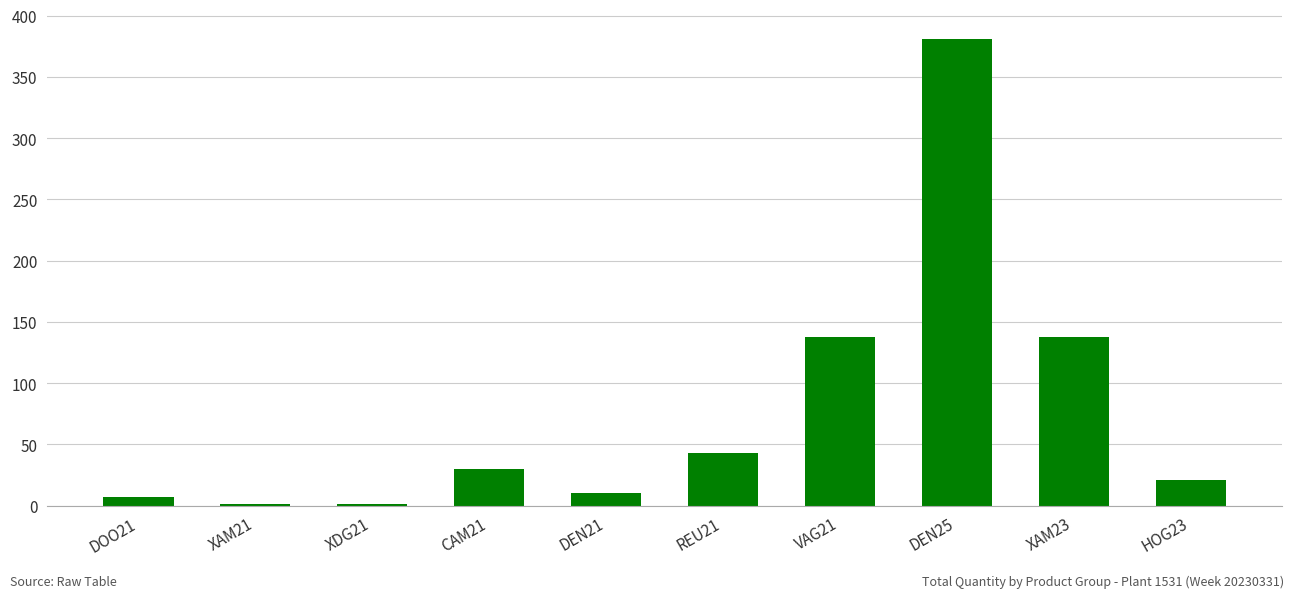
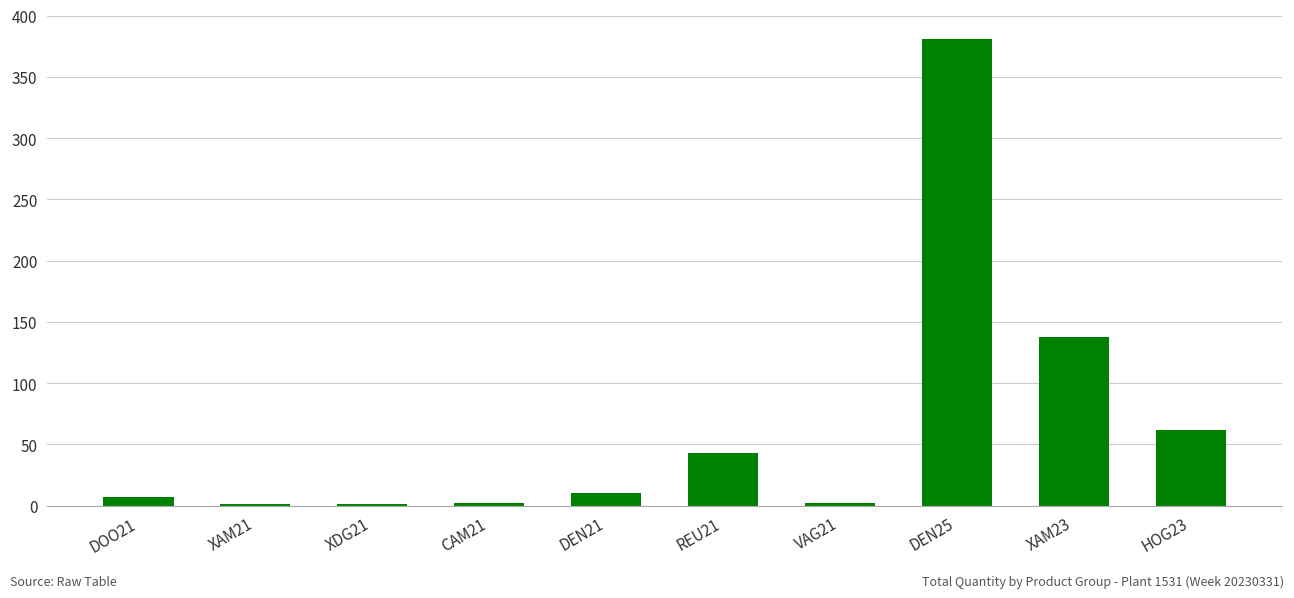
CAM21: 30 -> 2
VAG21: 138 -> 2
HOG23: 21 -> 62
